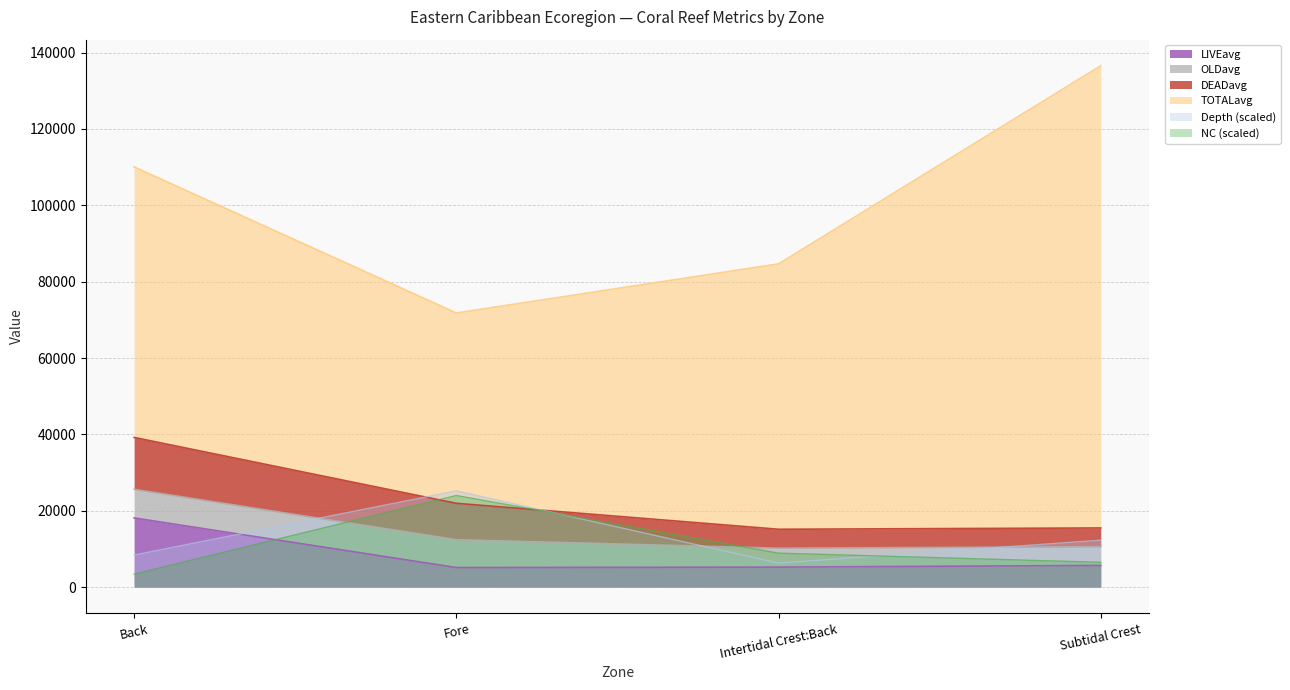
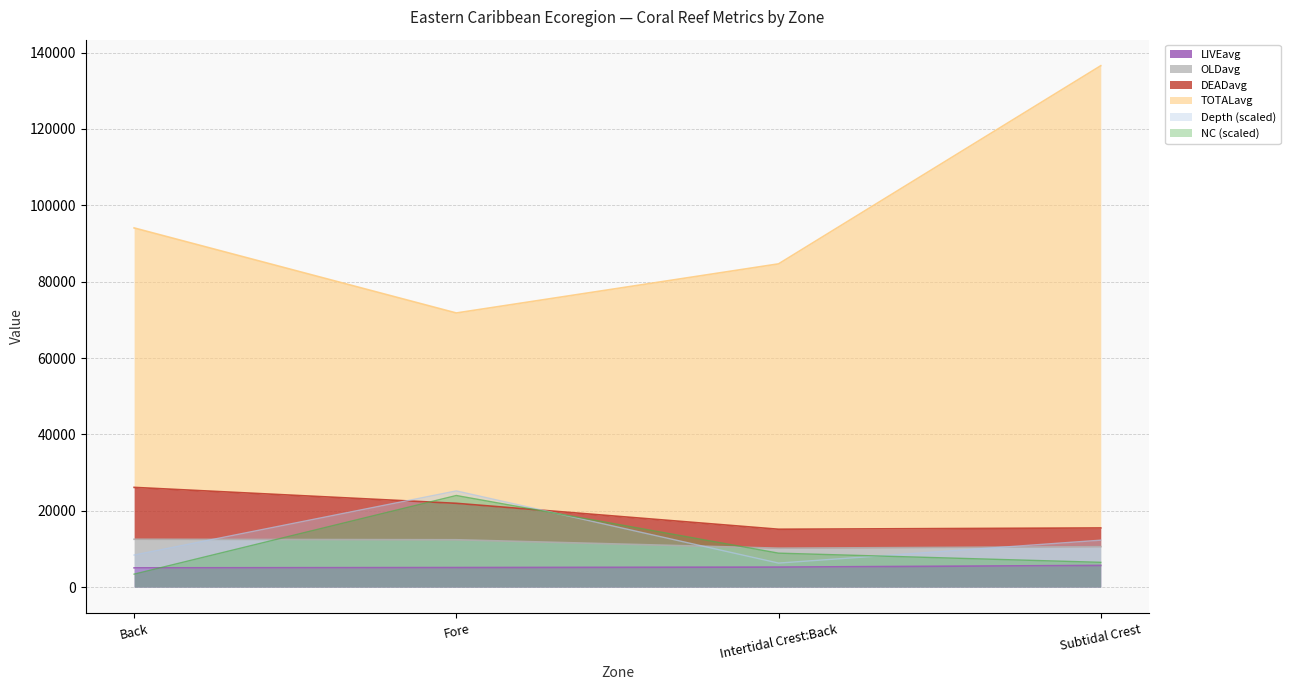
LIVEavg, Back: 18000 -> 5000
TOTALavg, Back: 71000 -> 68000
